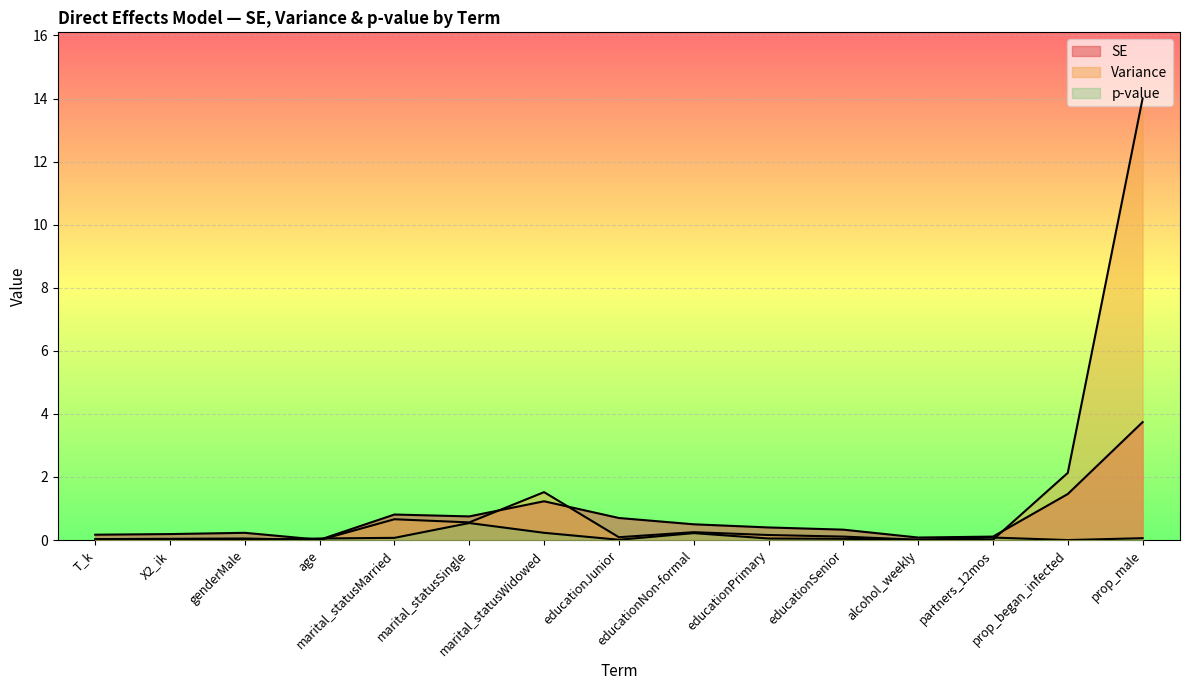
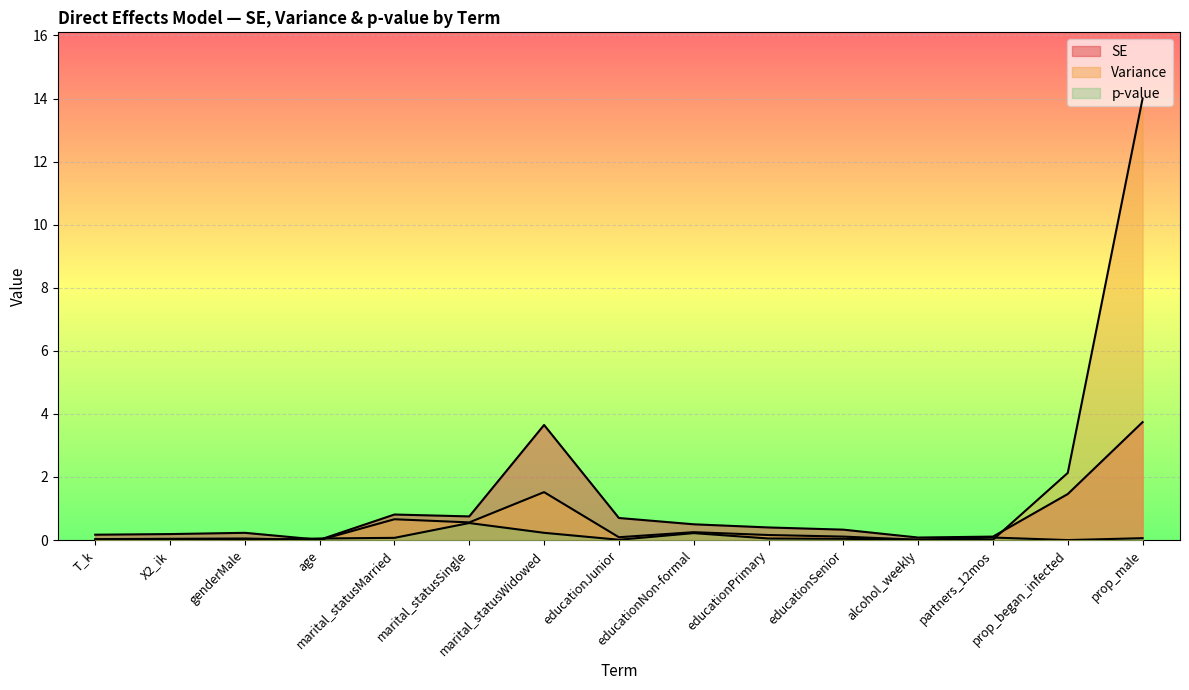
SE, marital_statusWidowed: 1.2 -> 3.7
